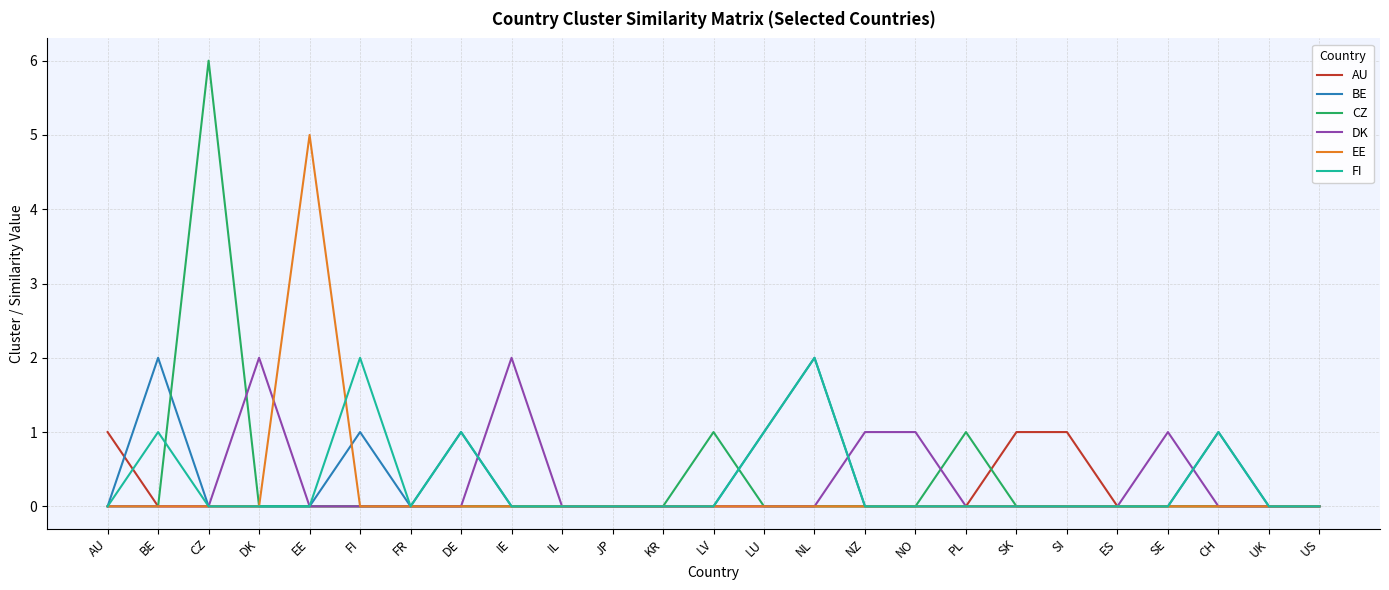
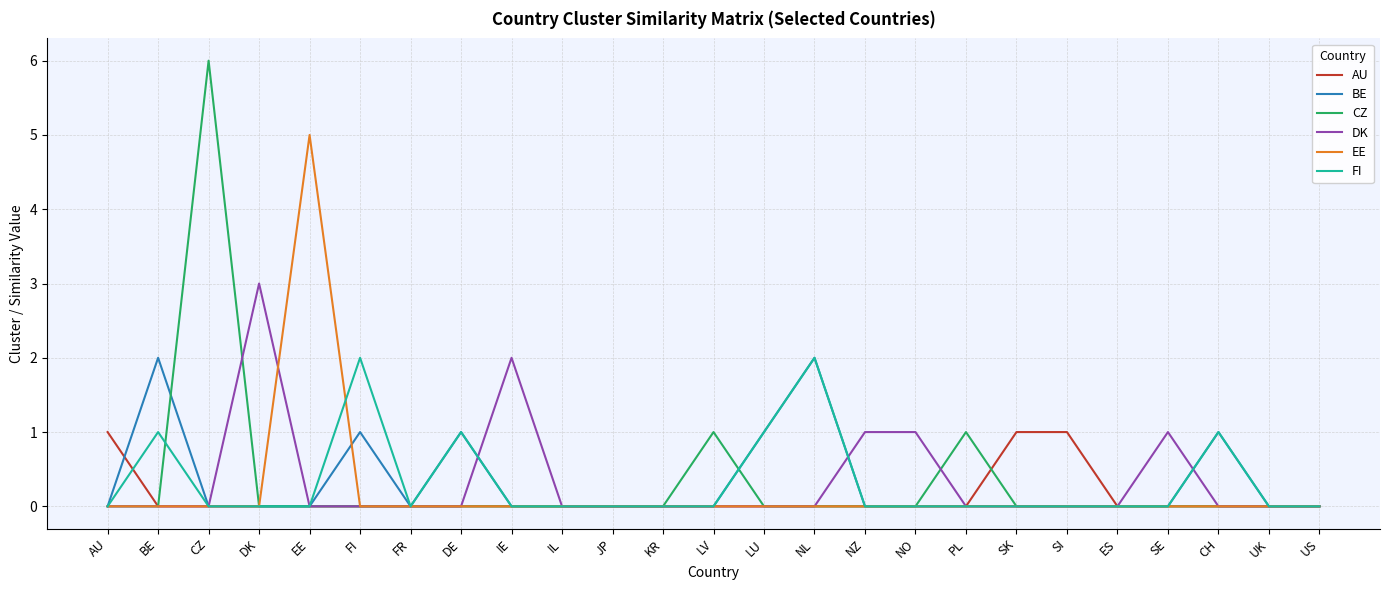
DK, DK: 2 -> 3
